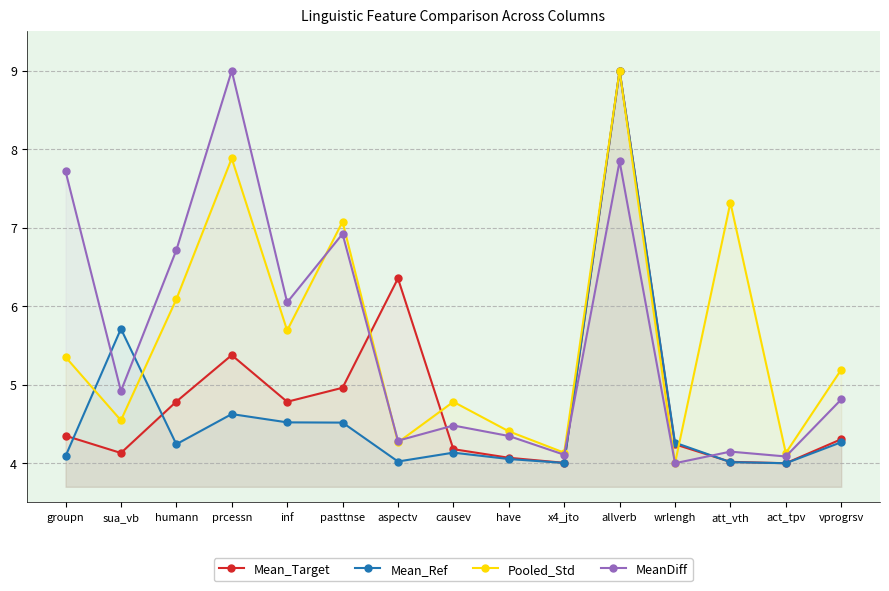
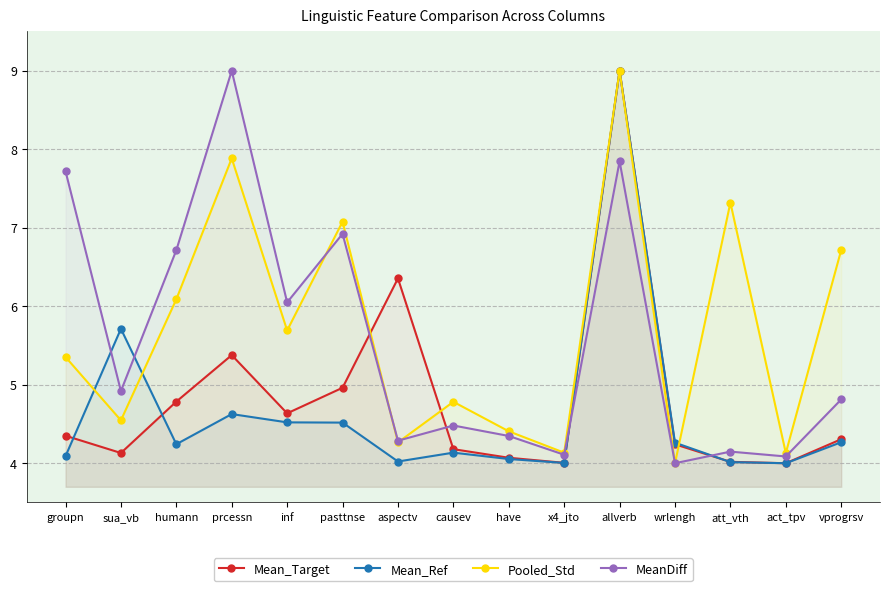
Mean_Target, inf: 4.8 -> 4.6
Pooled_Std, vprogrsv: 5.2 -> 6.7
